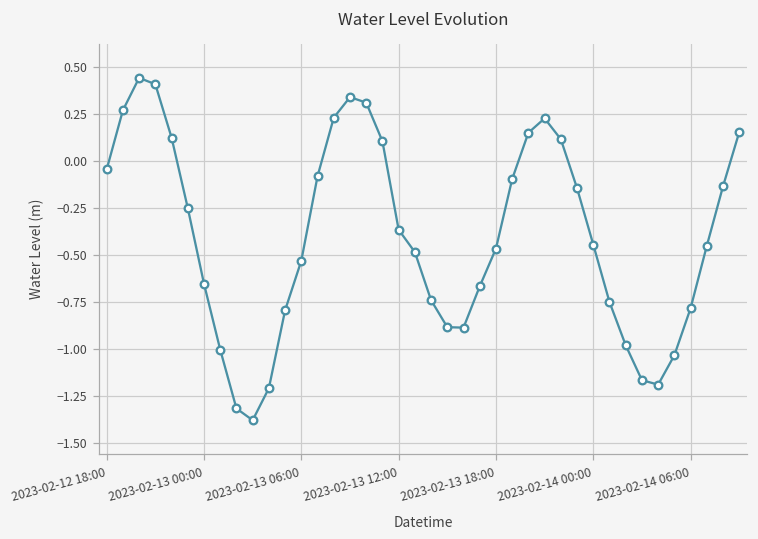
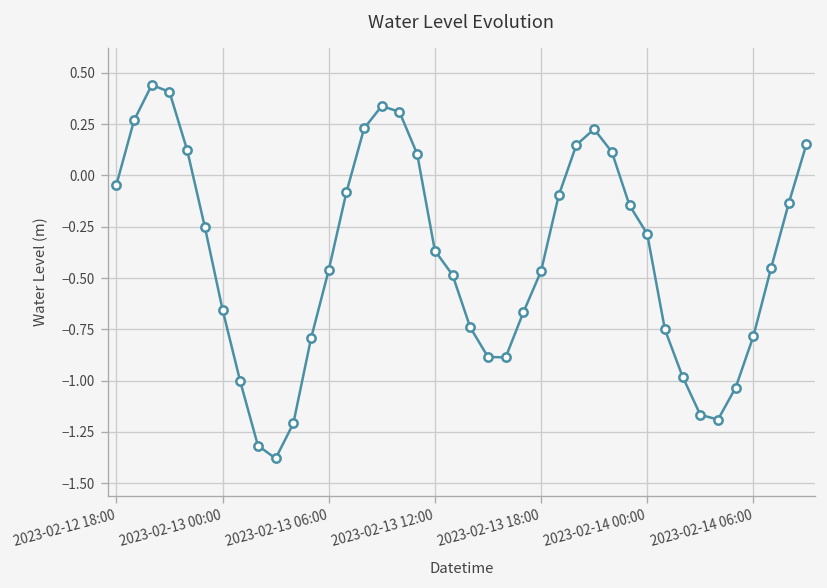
2023-02-13 06:00: -0.53 -> -0.46
2023-02-14 00:00: -0.45 -> -0.28
